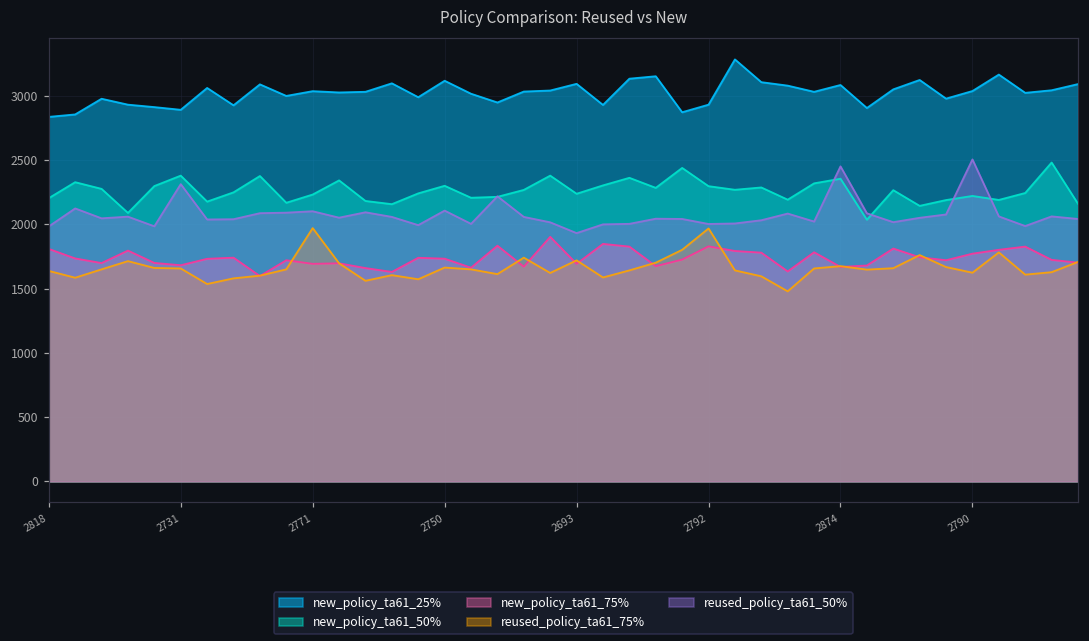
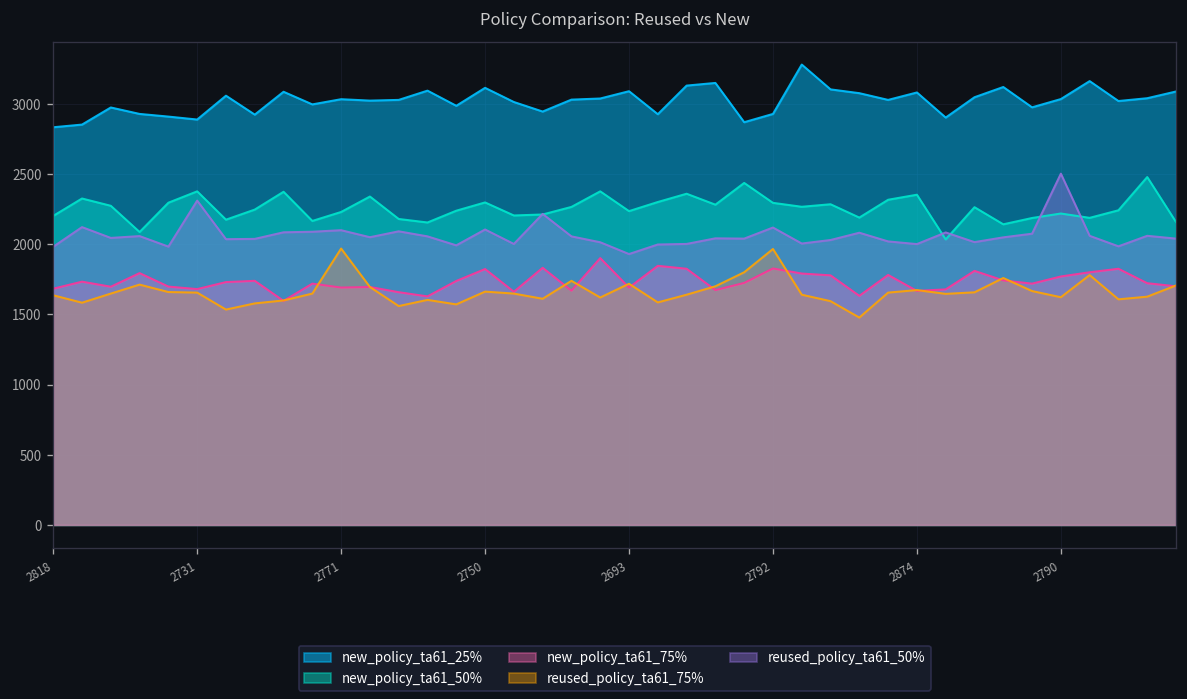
new_policy_ta61_75%, 2818: 1810 -> 1680
new_policy_ta61_75%, 2750: 1730 -> 1820
reused_policy_ta61_50%, 2792: 2000 -> 2120
reused_policy_ta61_50%, 2874: 2450 -> 2000
